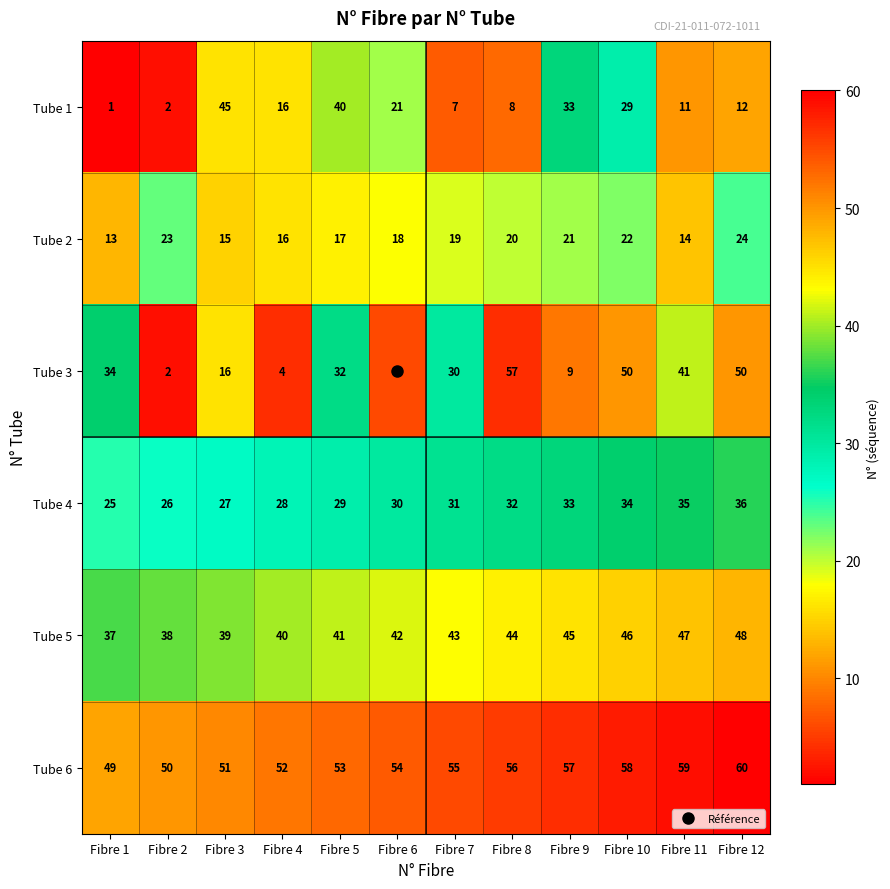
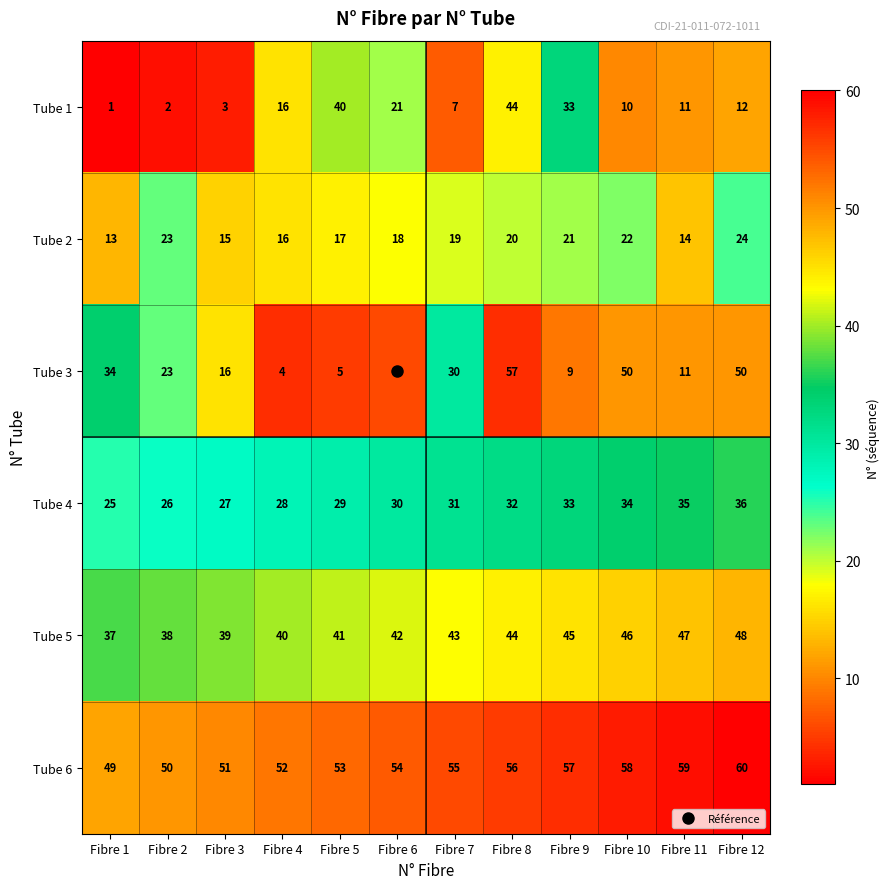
Tube 1, Fibre 3: 45 -> 3
Tube 1, Fibre 8: 8 -> 44
Tube 1, Fibre 10: 29 -> 10
Tube 3, Fibre 2: 2 -> 23
Tube 3, Fibre 5: 32 -> 5
Tube 3, Fibre 11: 41 -> 11
